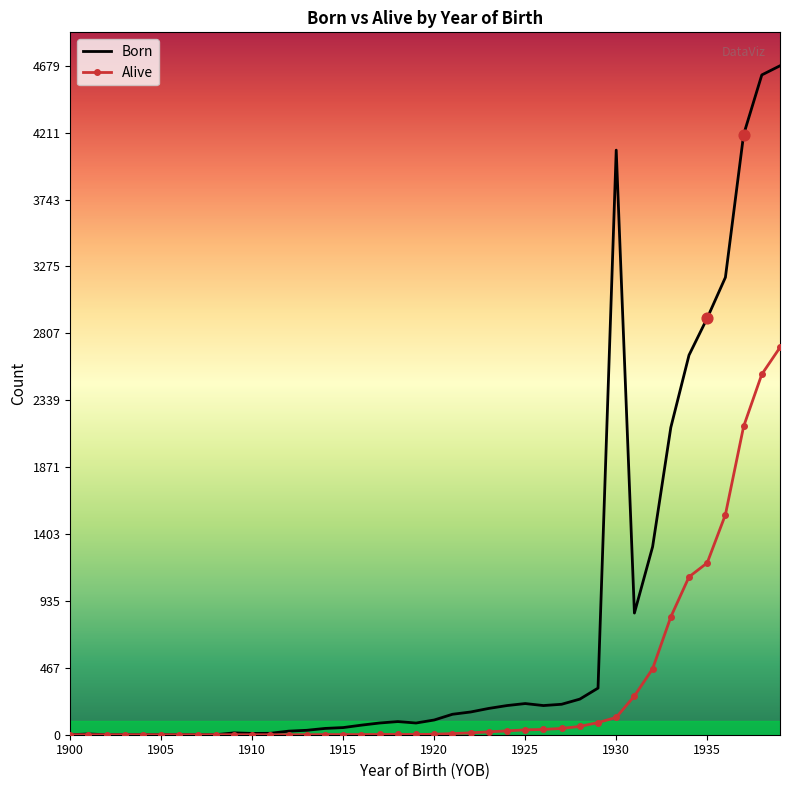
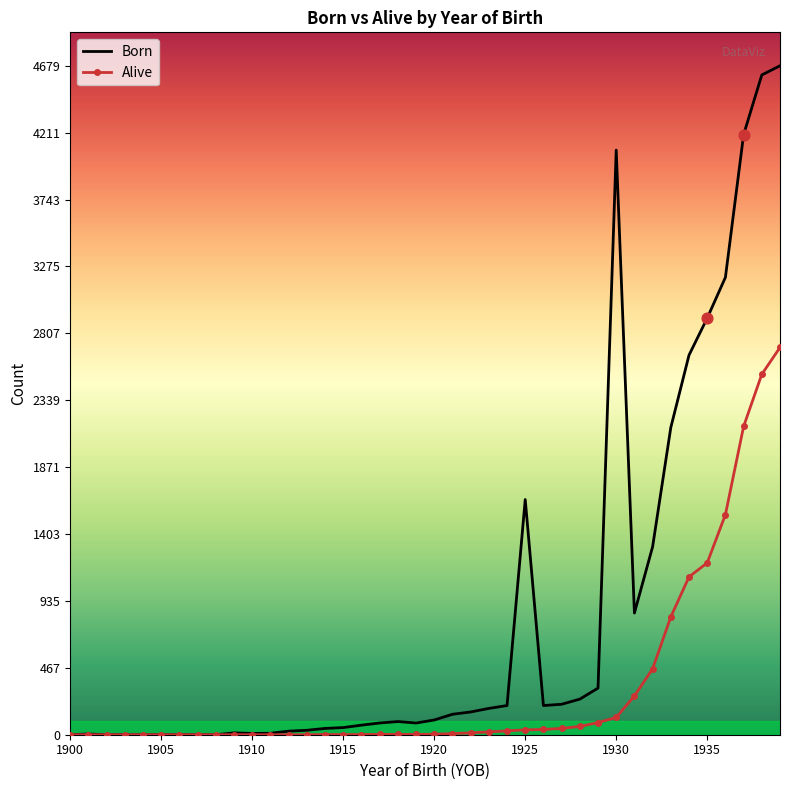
Born, 1925: 220 -> 1650
